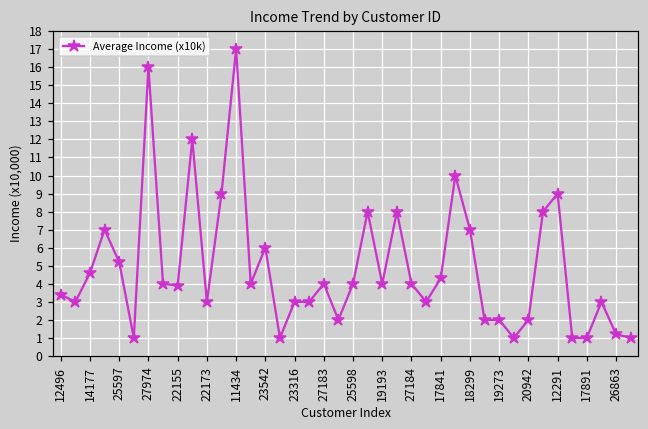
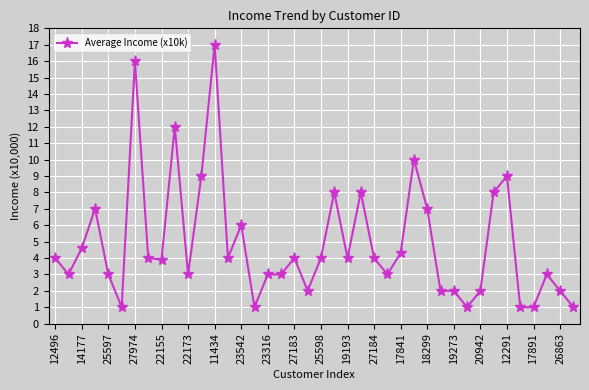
12496: 3.4 -> 4.0
25597: 5.2 -> 3.0
26863: 1.2 -> 2.0
